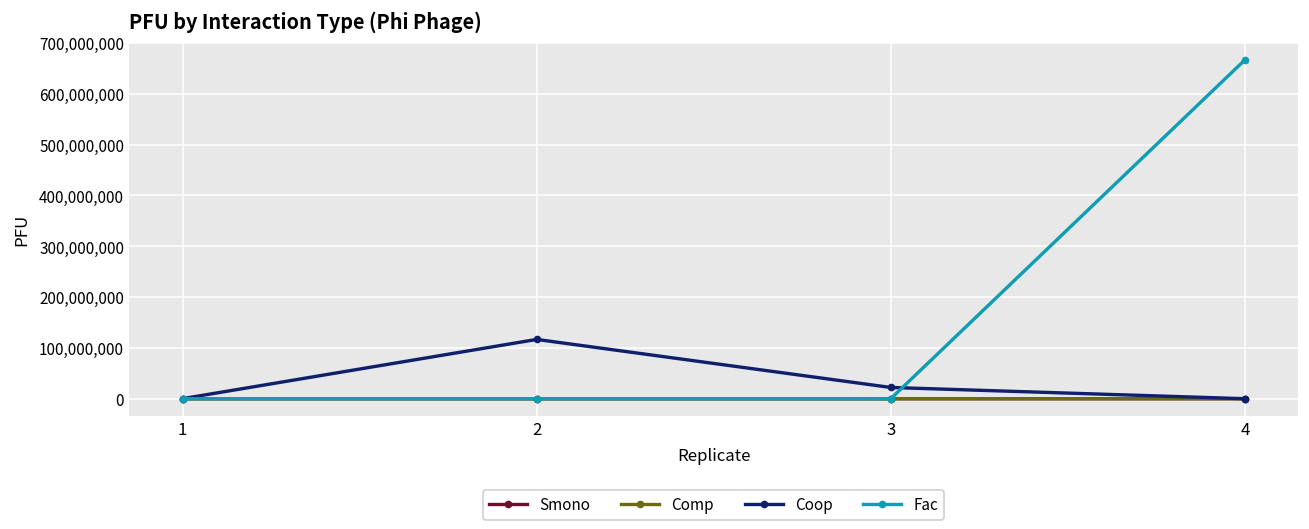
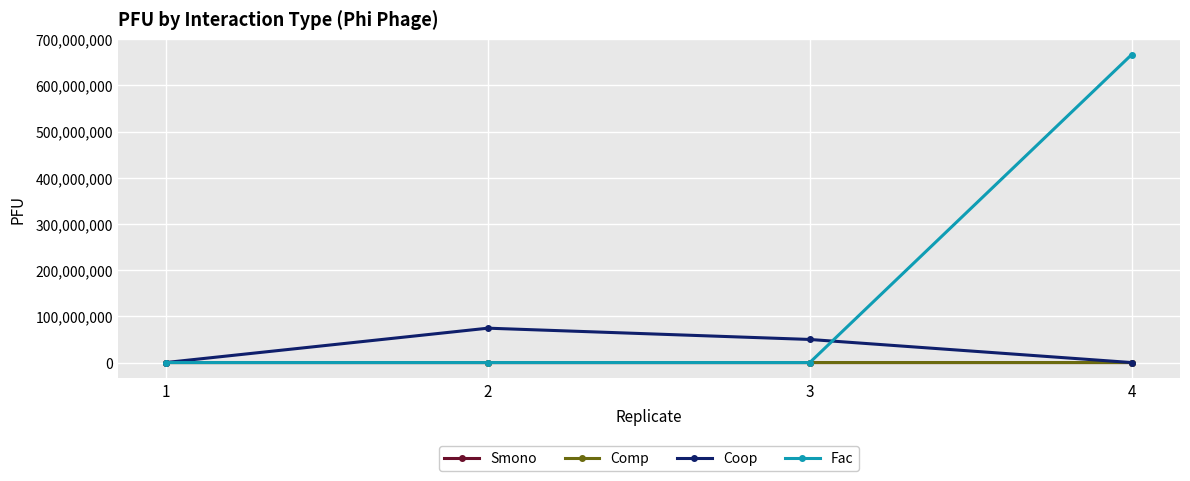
Coop, 2: 120,000,000 -> 70,000,000
Coop, 3: 20,000,000 -> 50,000,000
